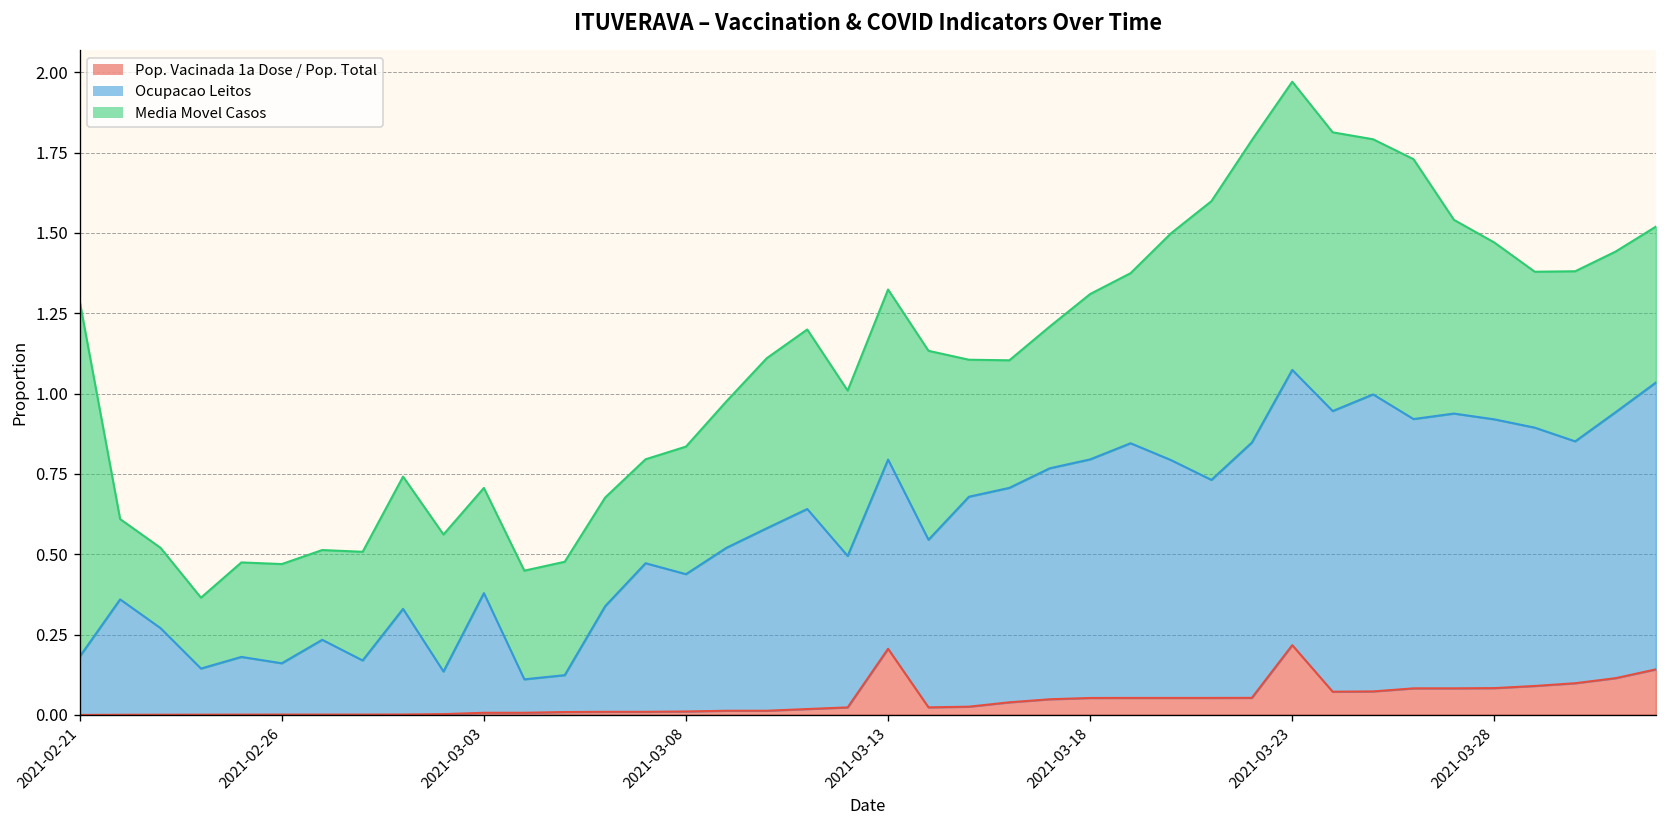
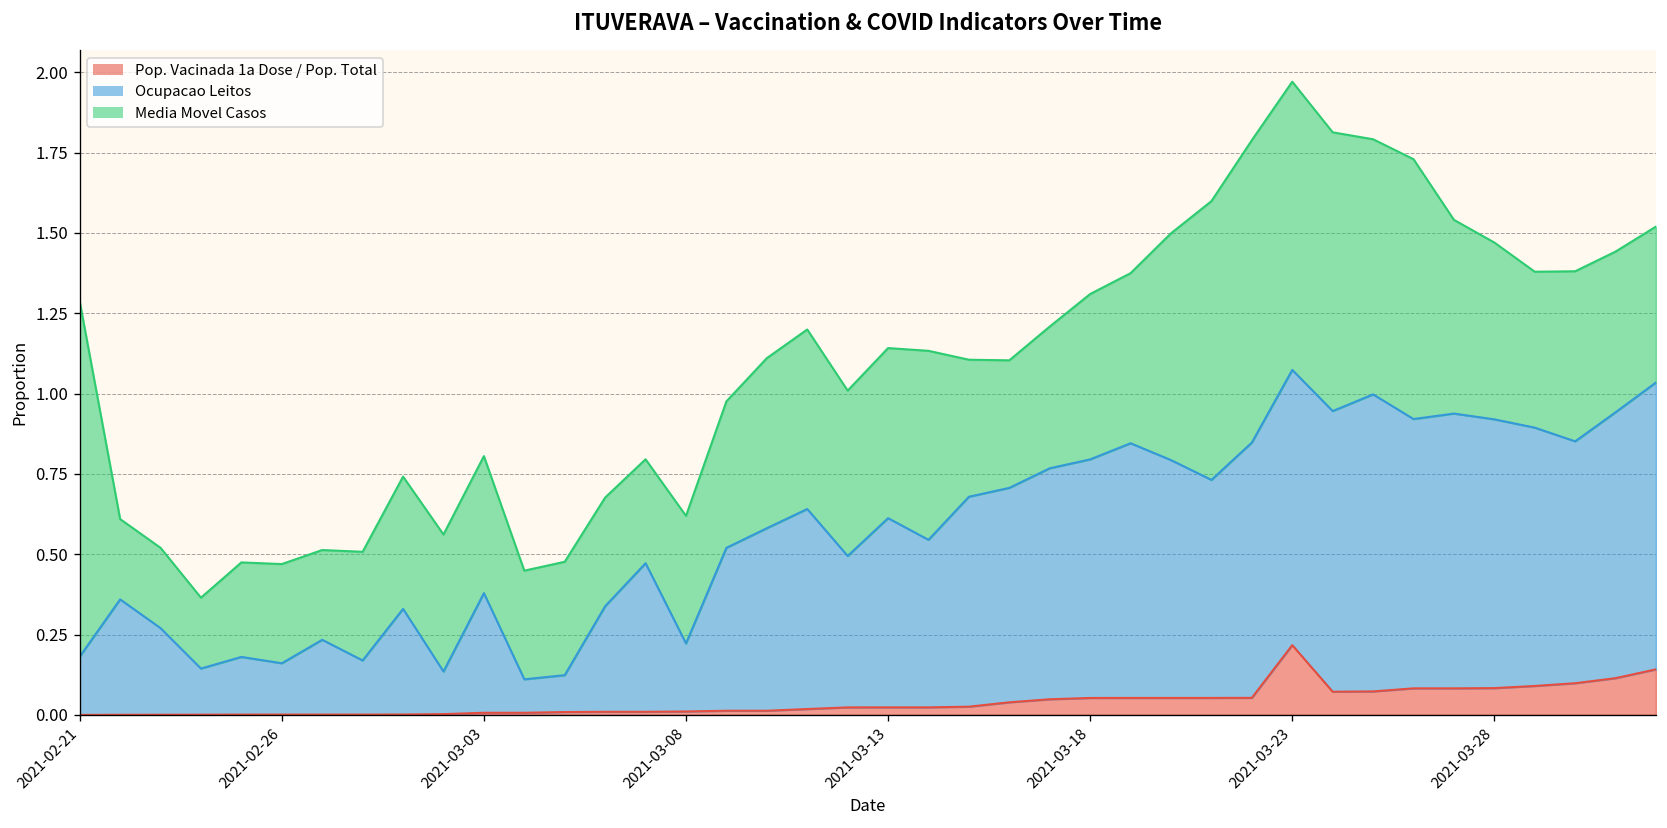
Media Movel Casos, 2021-03-03: 0.33 -> 0.43
Ocupacao Leitos, 2021-03-08: 0.43 -> 0.21
Pop. Vacinada 1a Dose / Pop. Total, 2021-03-13: 0.21 -> 0.02
